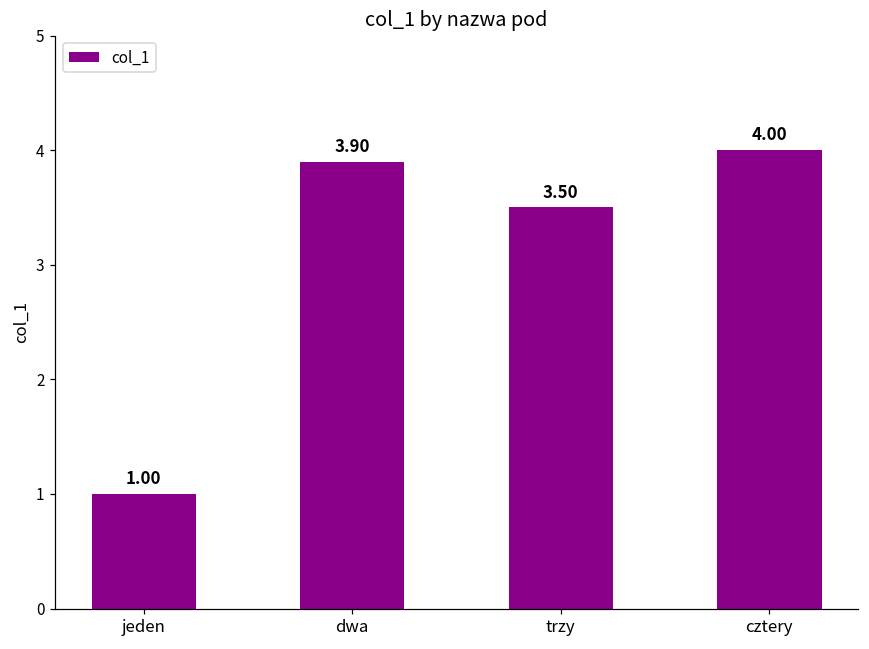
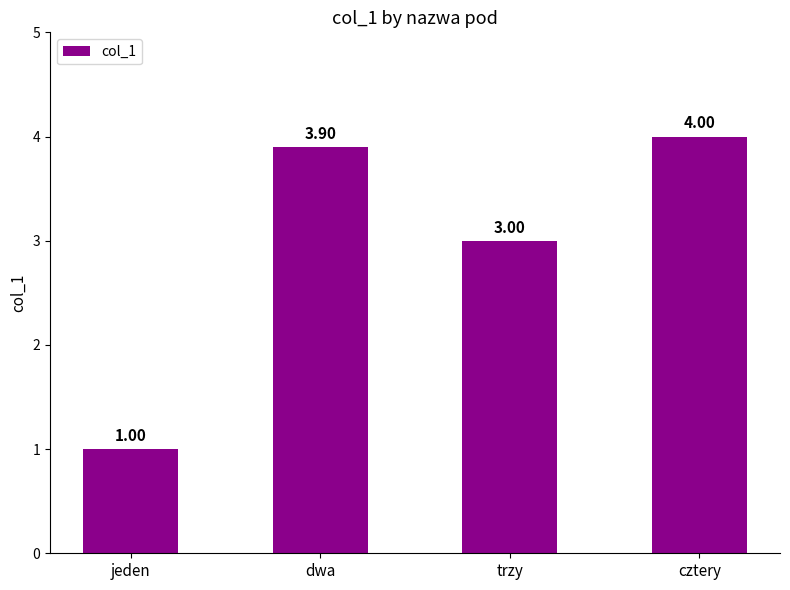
trzy: 3.50 -> 3.00
